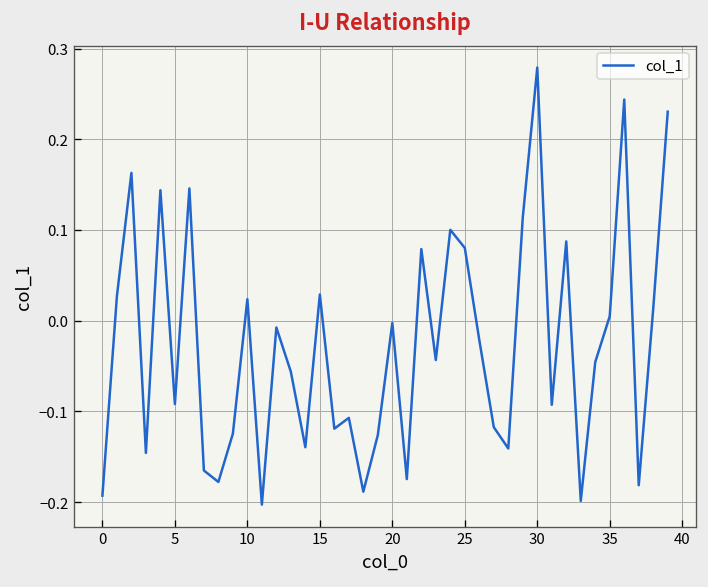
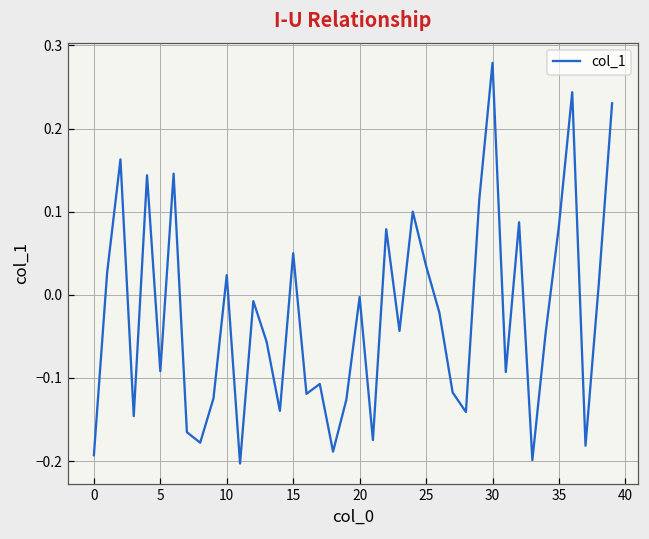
15: 0.03 -> 0.05
25: 0.08 -> 0.03
35: 0.00 -> 0.08
